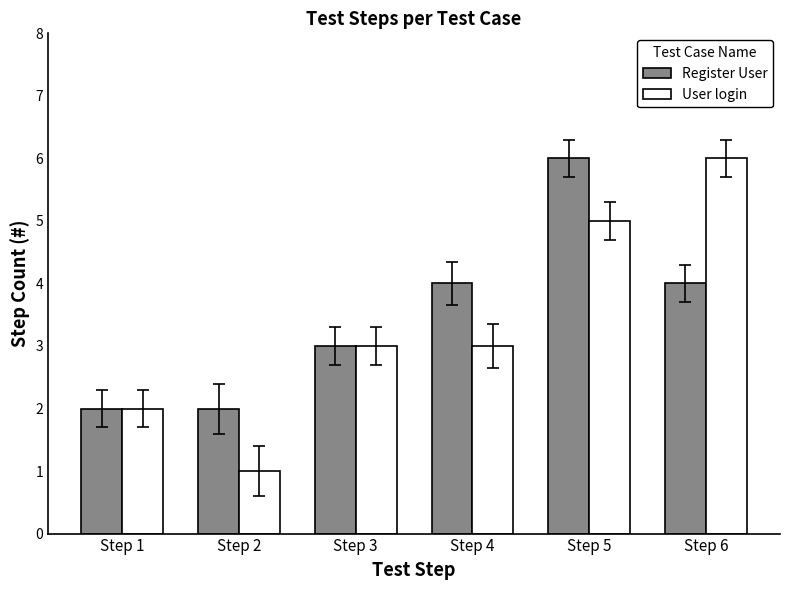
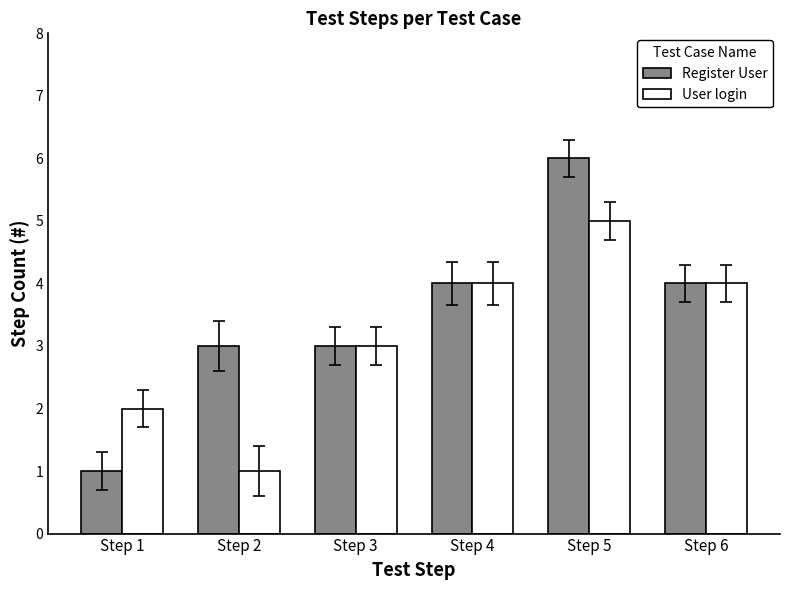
Register User, Step 1: 2 -> 1
Register User, Step 2: 2 -> 3
User login, Step 4: 3 -> 4
User login, Step 6: 6 -> 4
